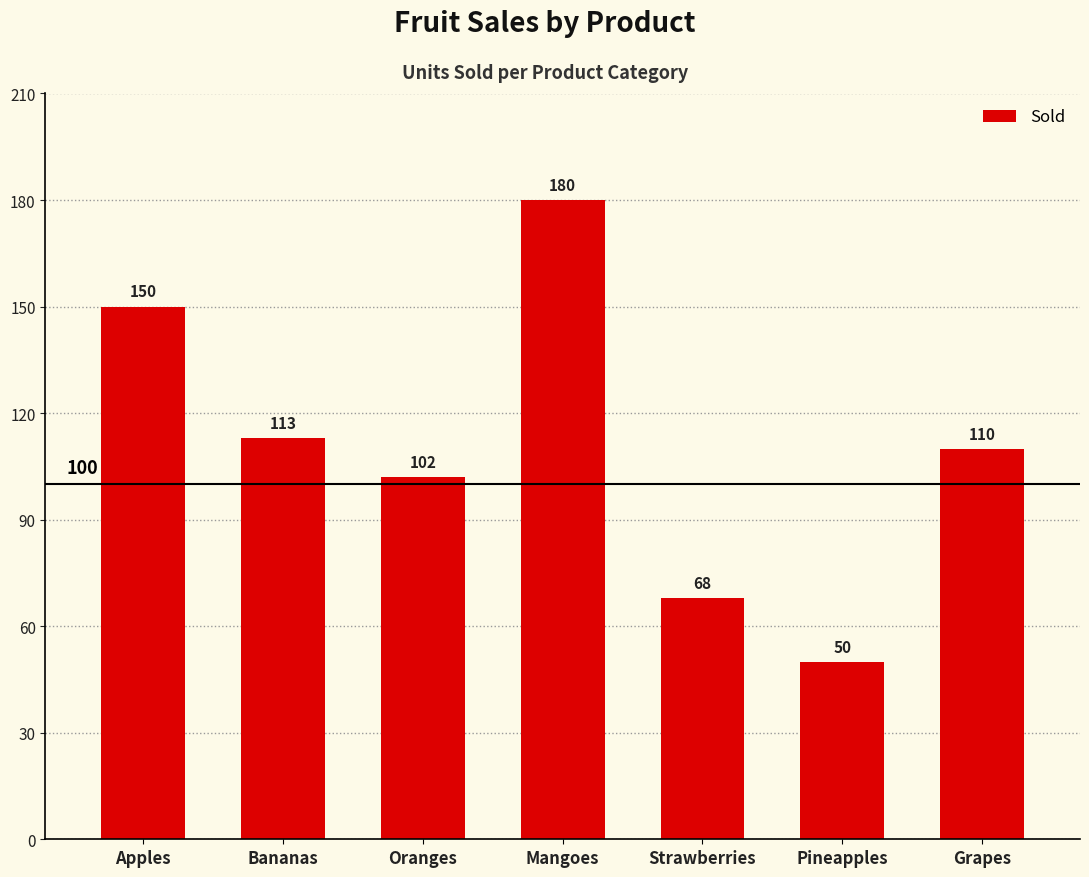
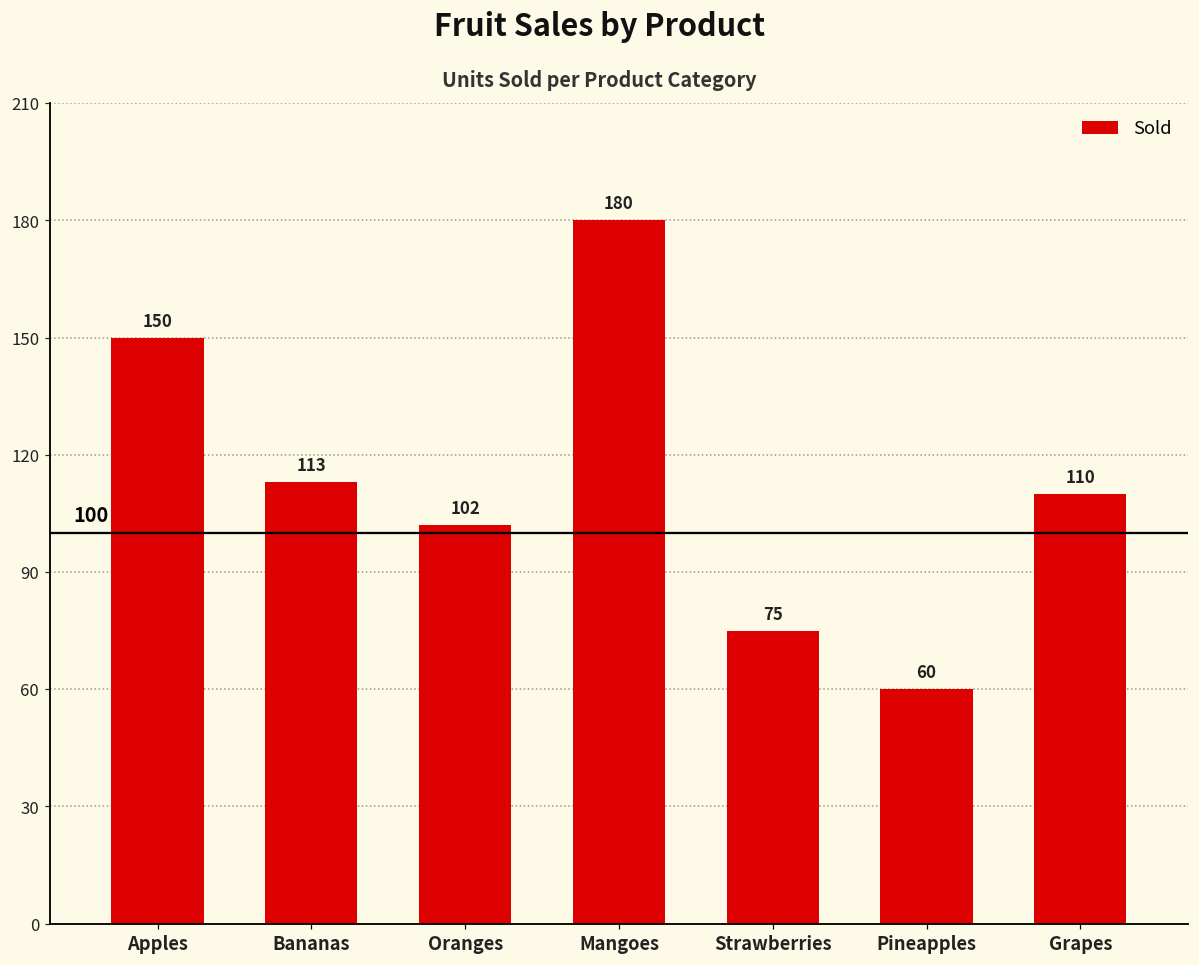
Strawberries: 68 -> 75
Pineapples: 50 -> 60
